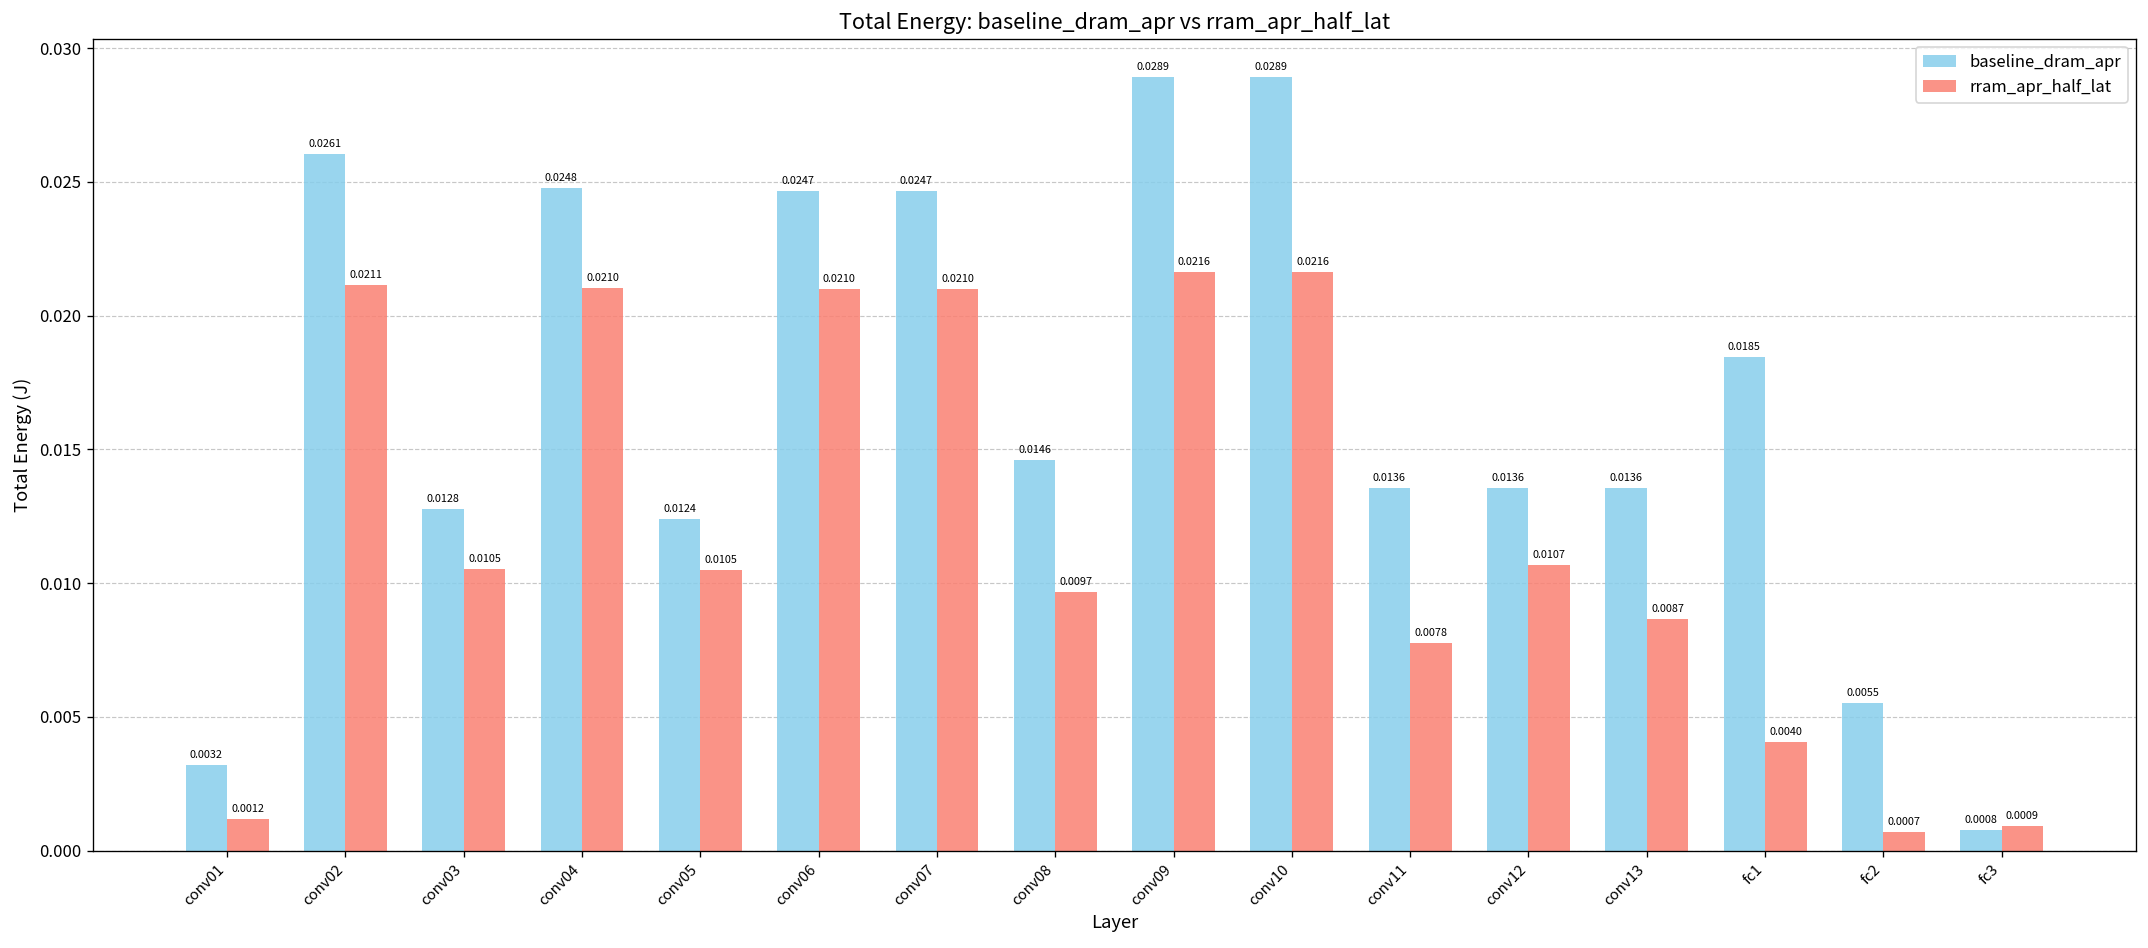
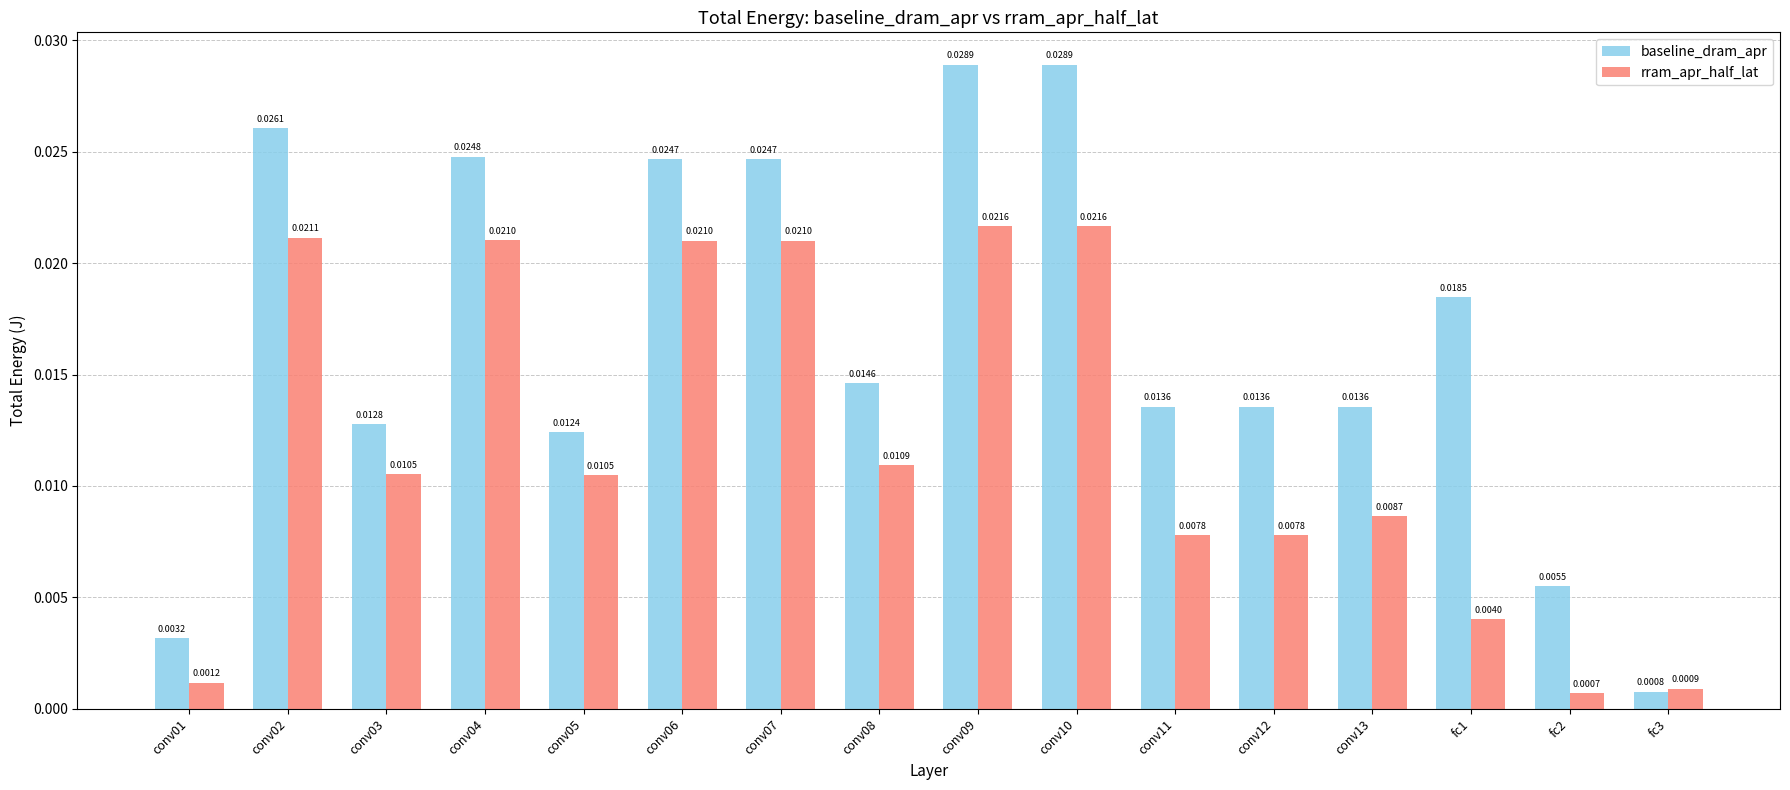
rram_apr_half_lat, conv08: 0.0097 -> 0.0109
rram_apr_half_lat, conv12: 0.0107 -> 0.0078
